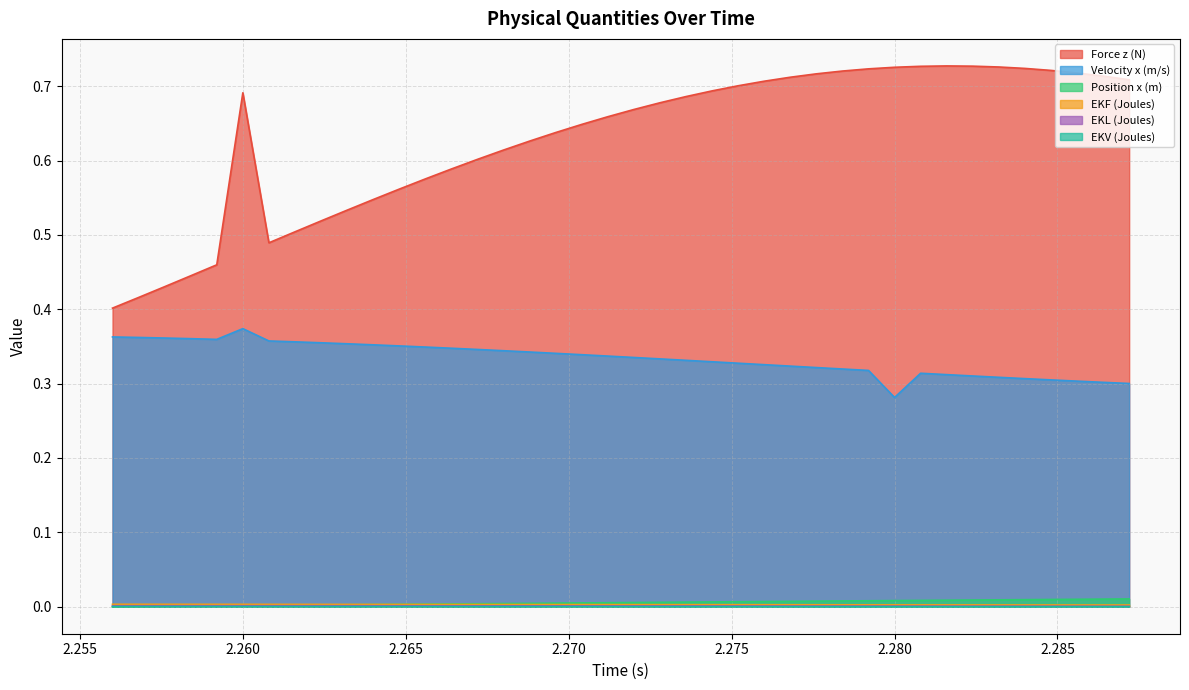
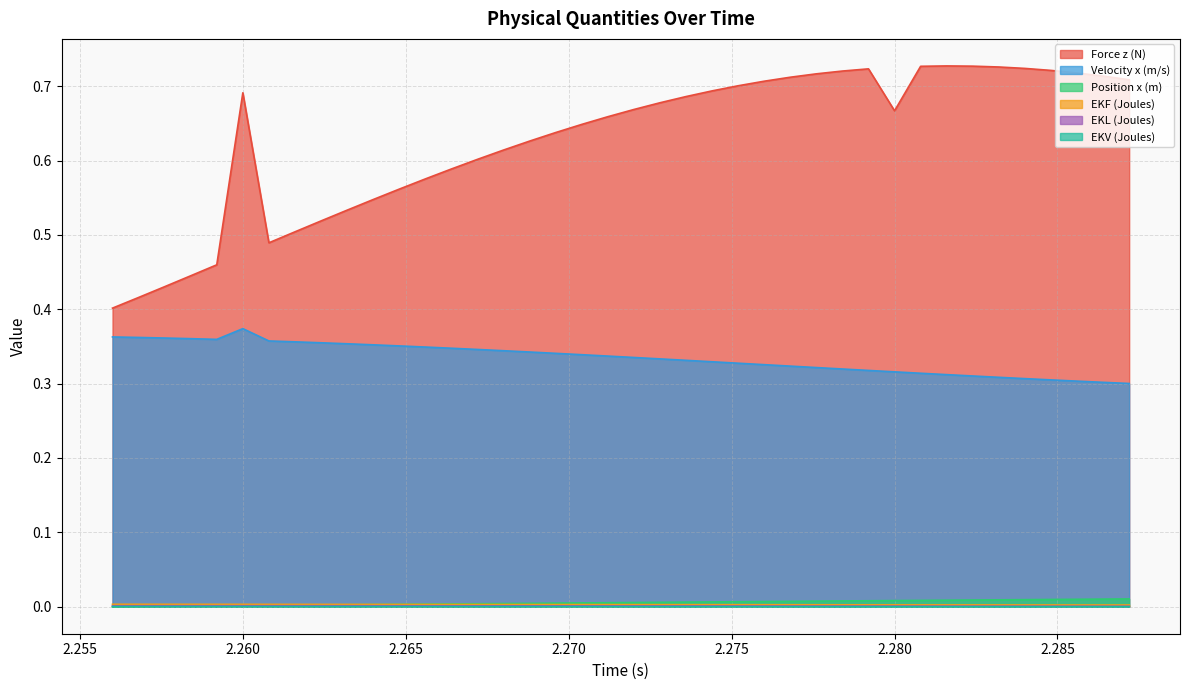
Force z (N), 2.280: 0.73 -> 0.67
Velocity x (m/s), 2.280: 0.28 -> 0.32
